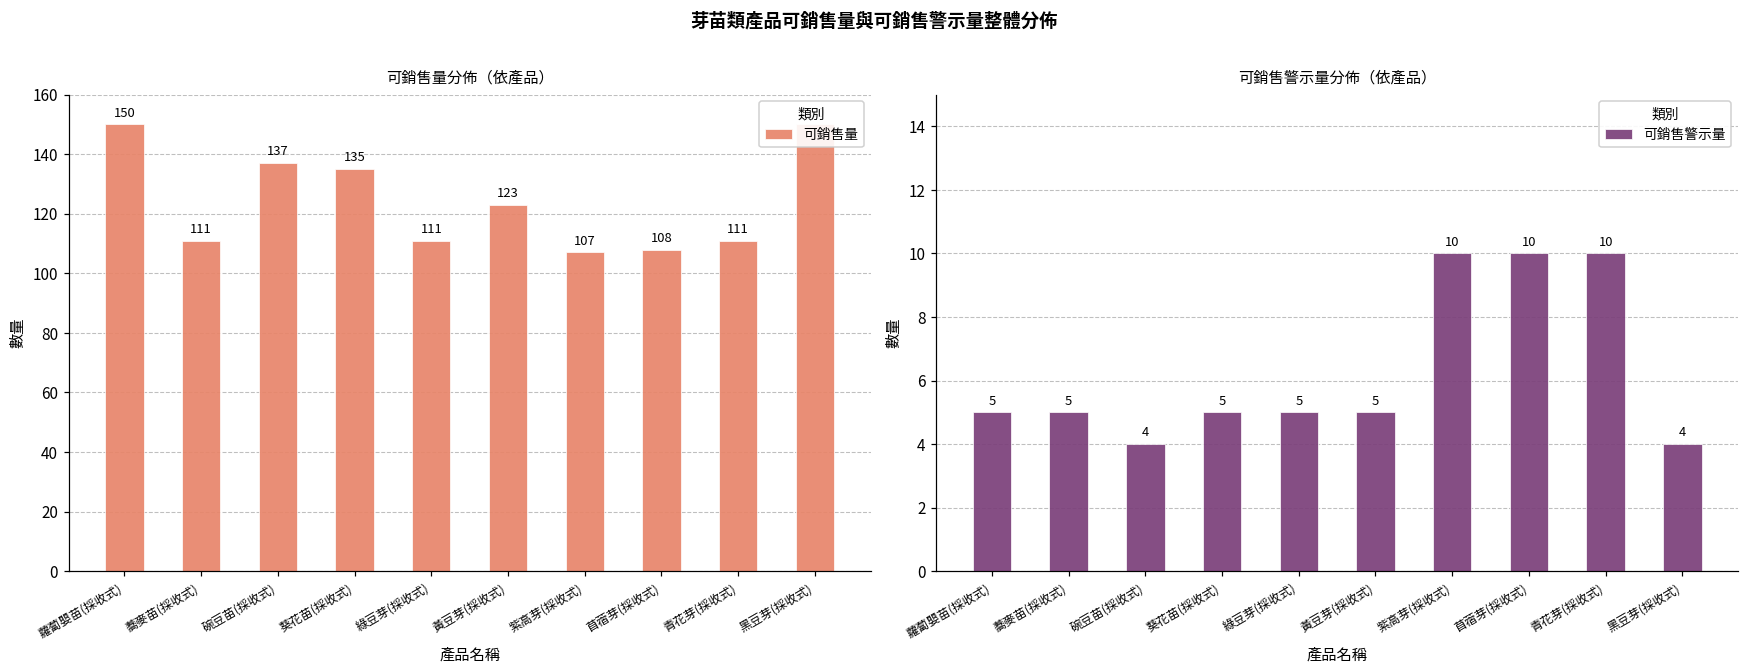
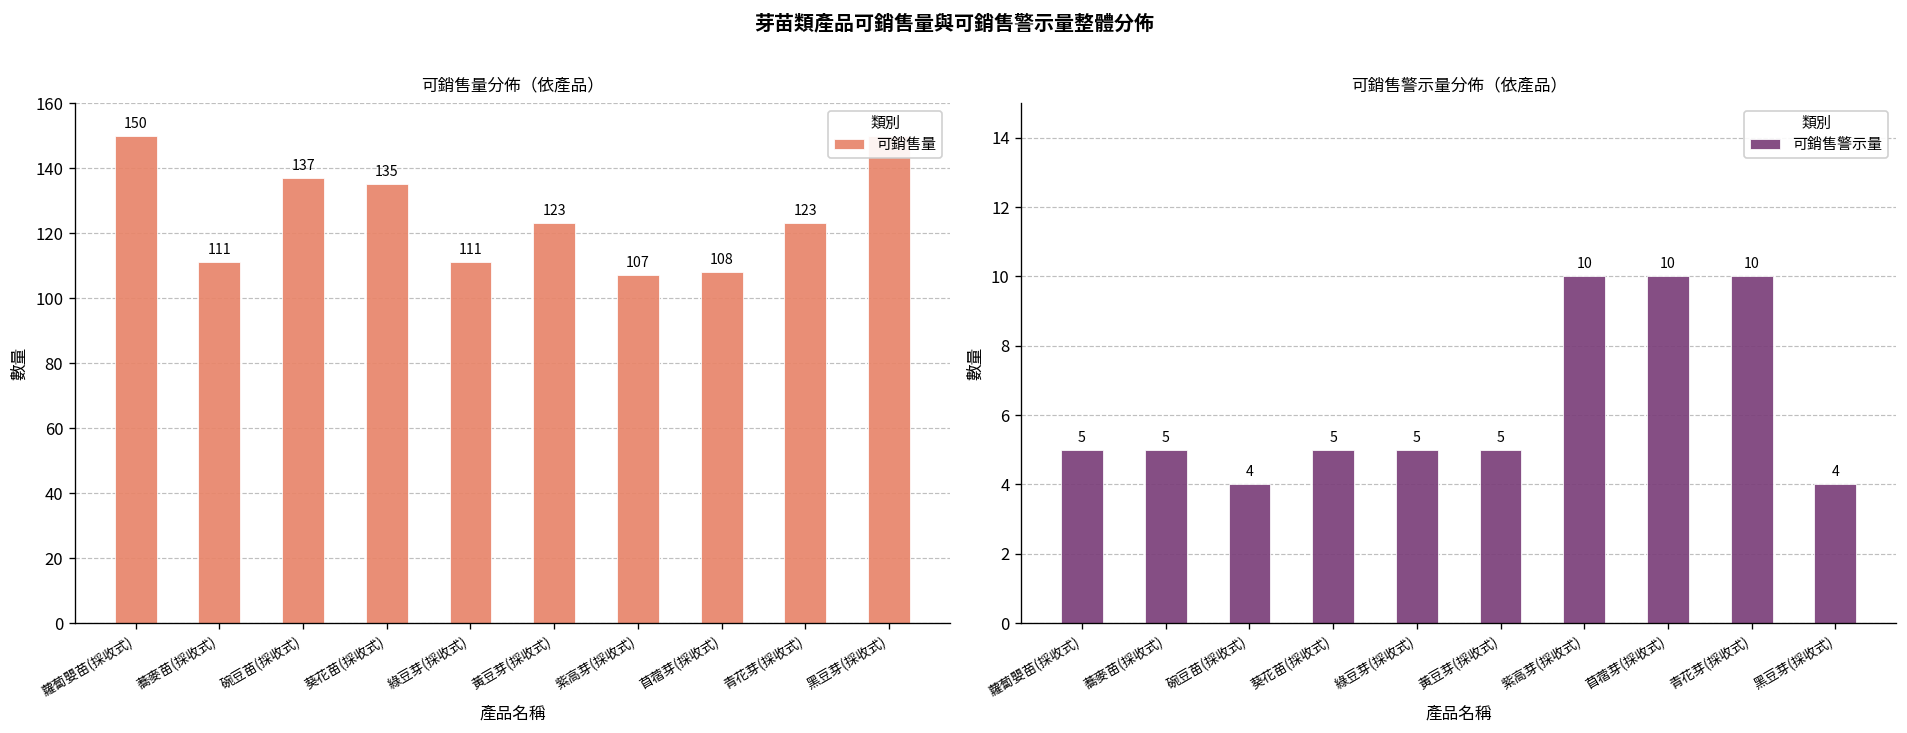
可銷售量分佈（依產品）, 青花芽(採收式): 111 -> 123
